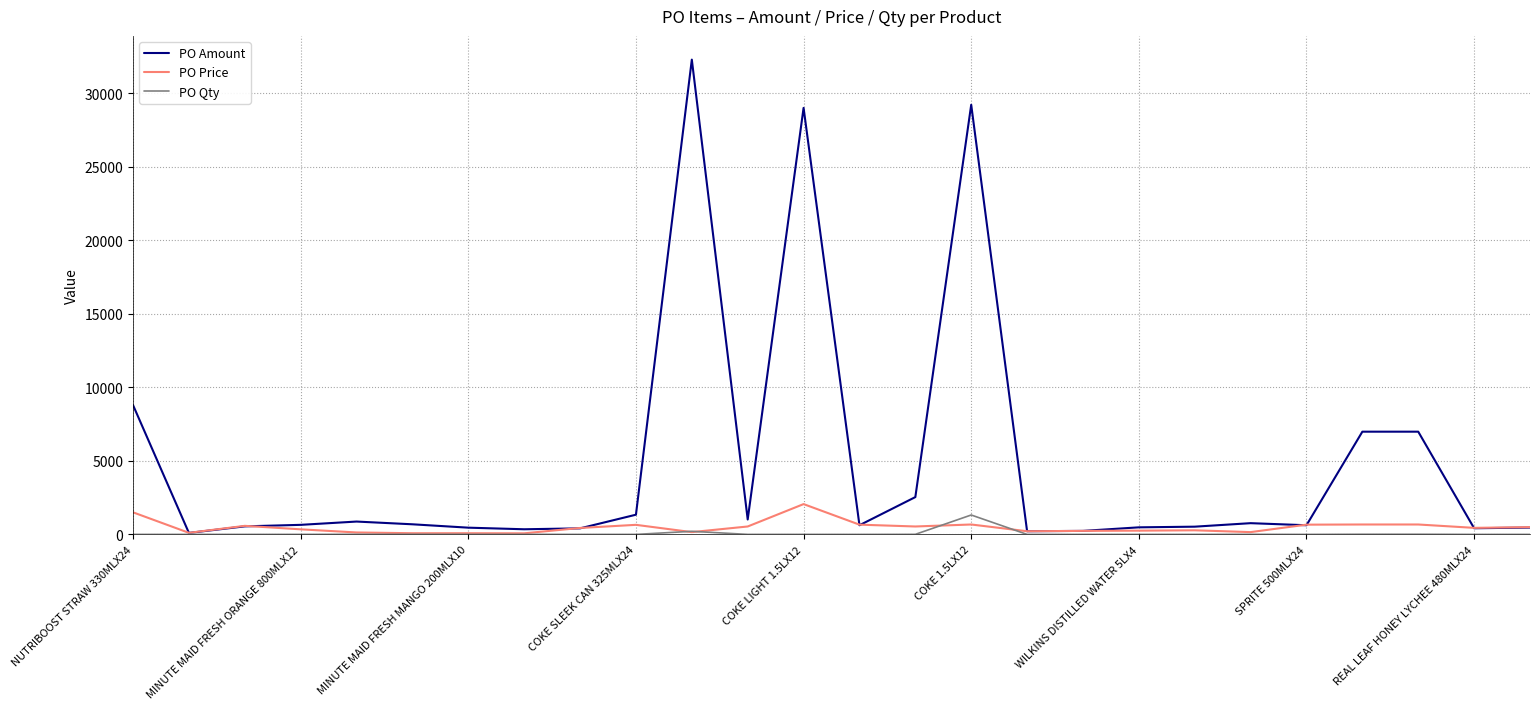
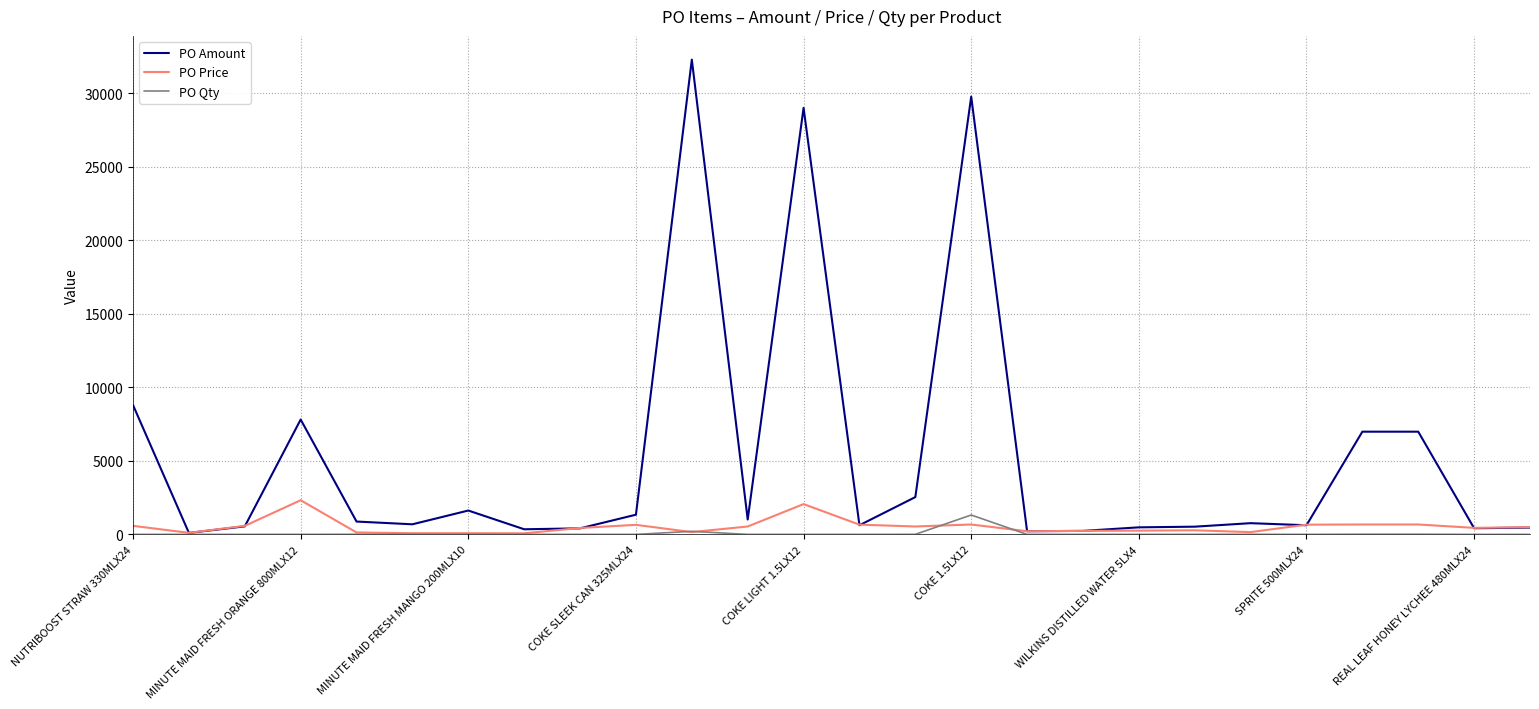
PO Price, NUTRIBOOST STRAW 330MLX24: 1500 -> 600
PO Amount, MINUTE MAID FRESH ORANGE 800MLX12: 700 -> 7800
PO Price, MINUTE MAID FRESH ORANGE 800MLX12: 300 -> 2300
PO Amount, MINUTE MAID FRESH MANGO 200MLX10: 500 -> 1600
PO Amount, COKE 1.5LX12: 29200 -> 29800
